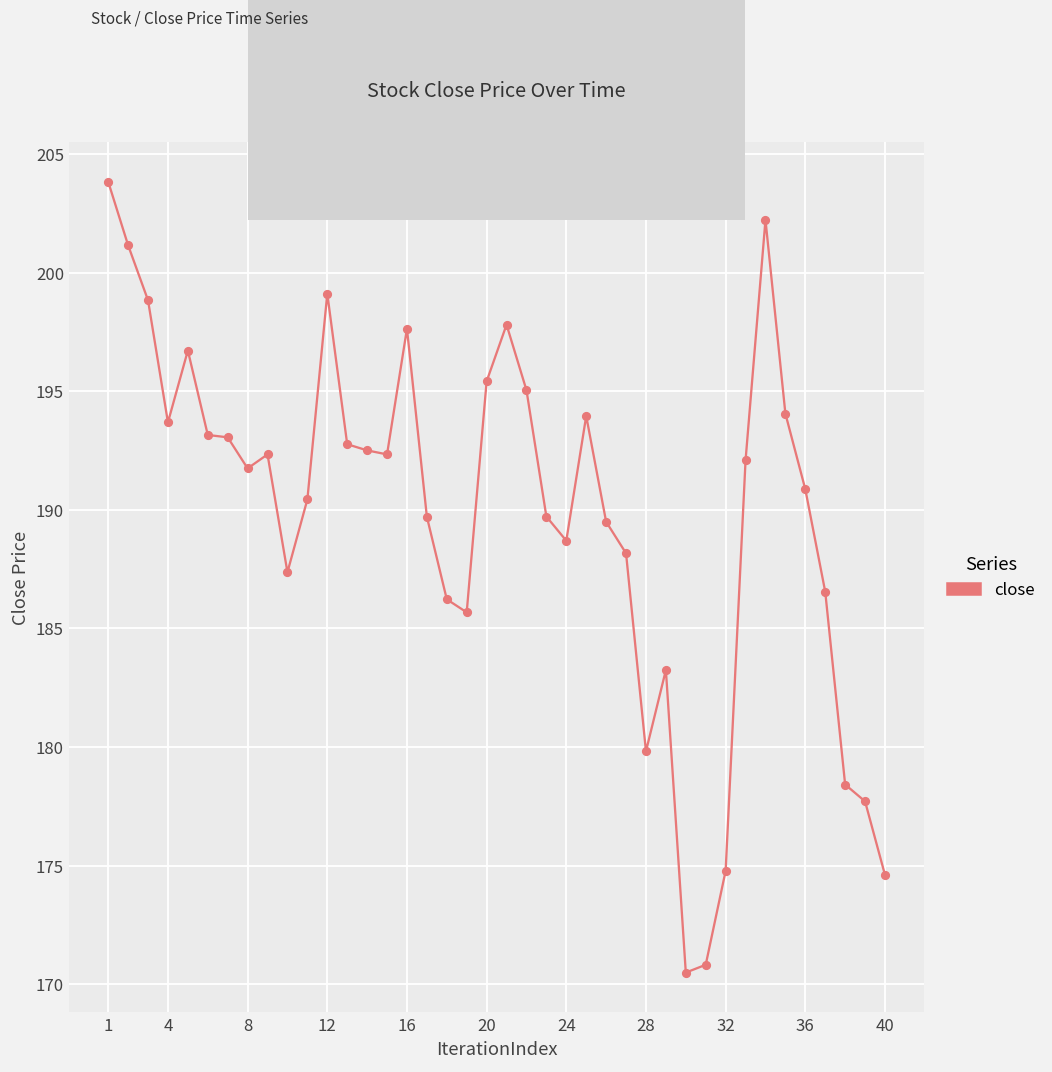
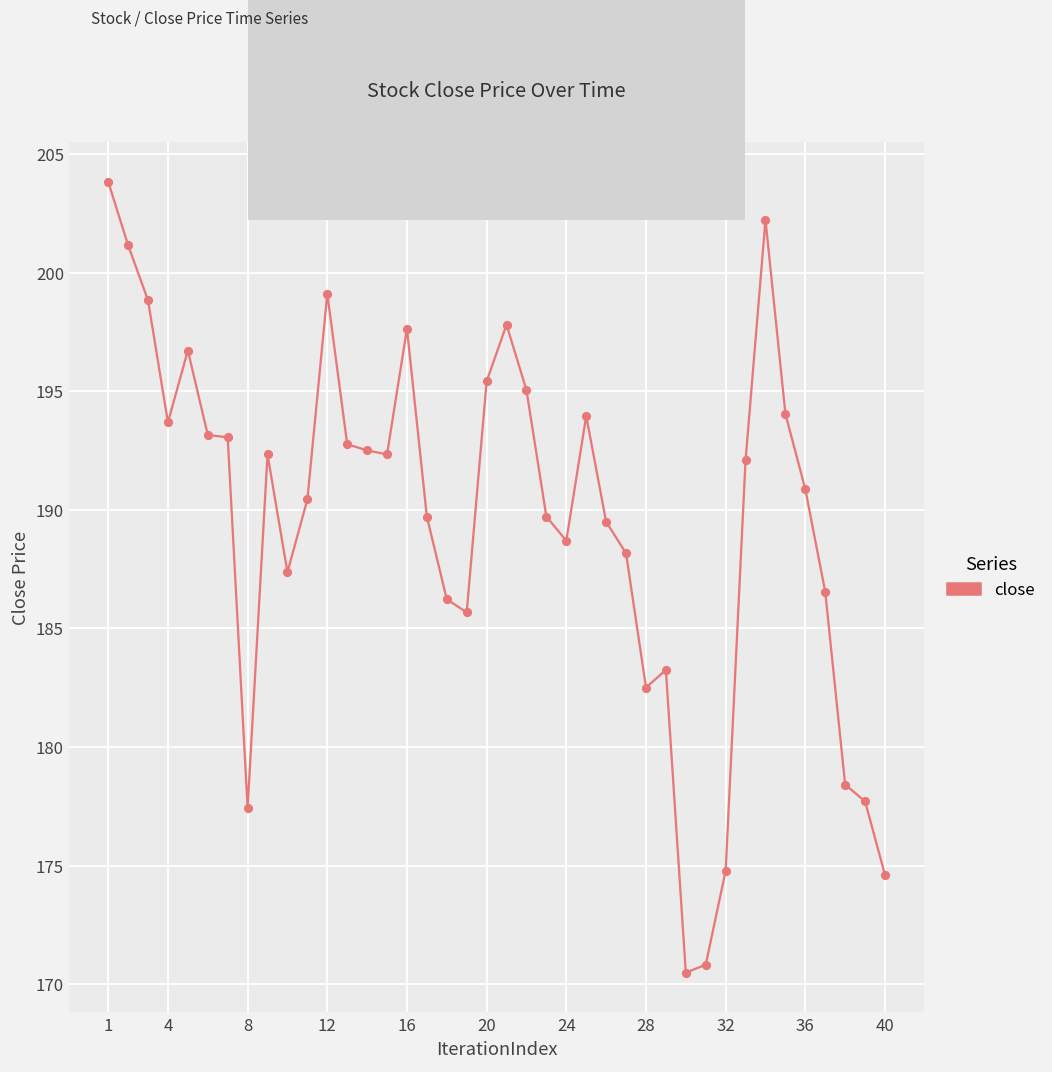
8: 191.8 -> 177.4
28: 179.8 -> 182.5
